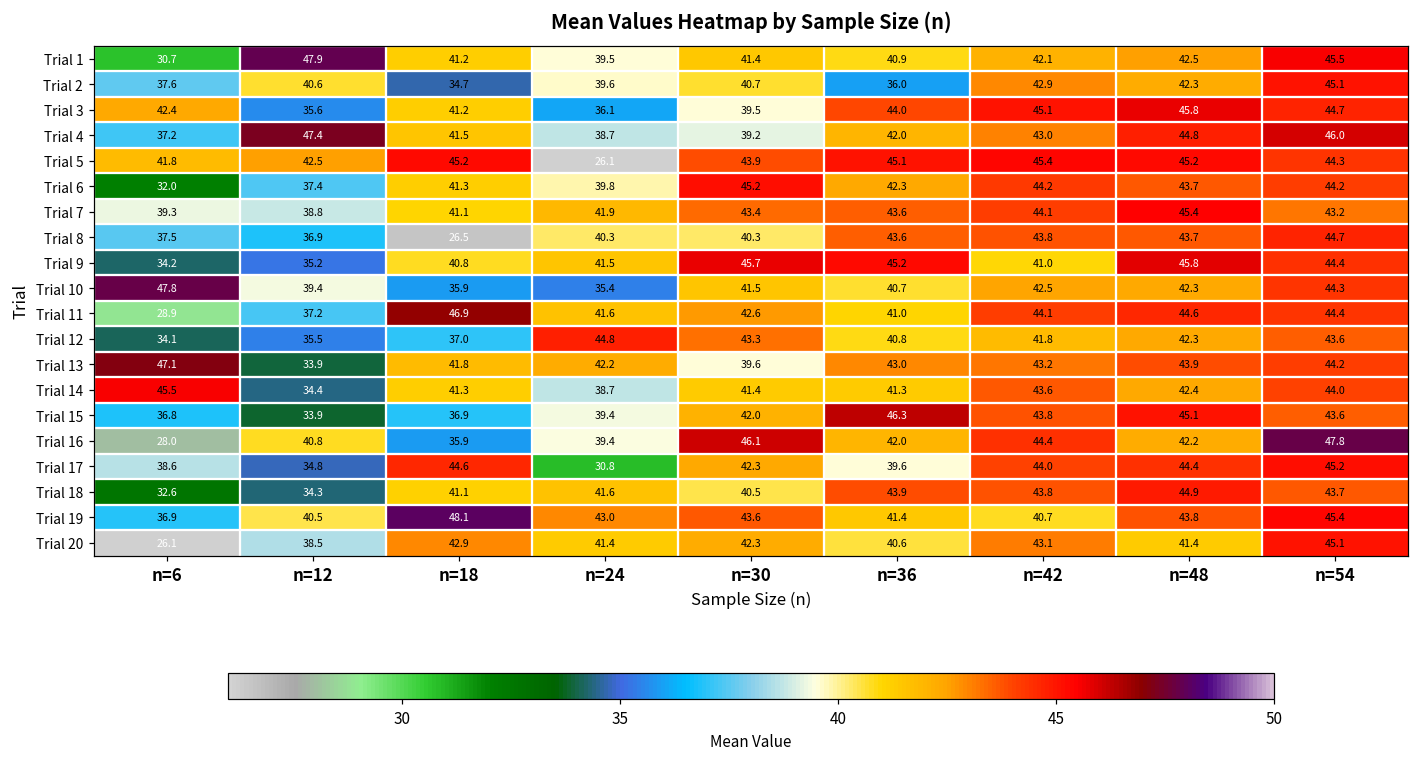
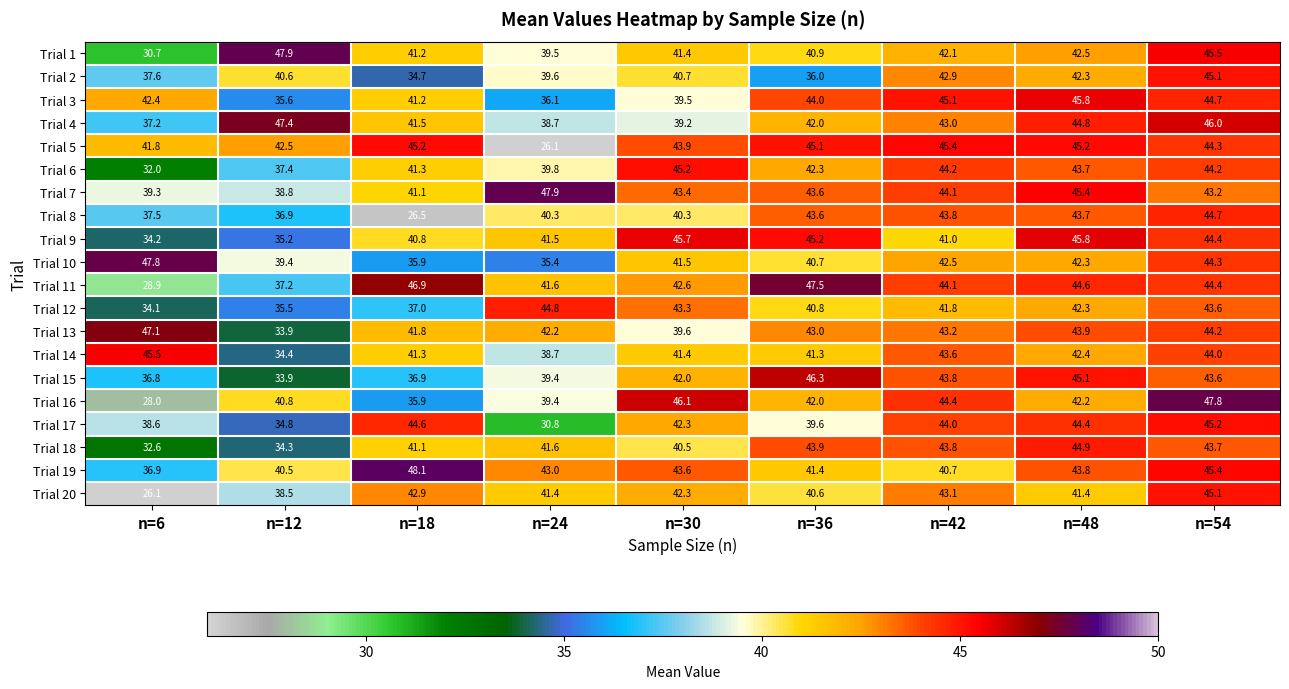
Trial 7, n=24: 41.9 -> 47.9
Trial 11, n=36: 41.0 -> 47.5
